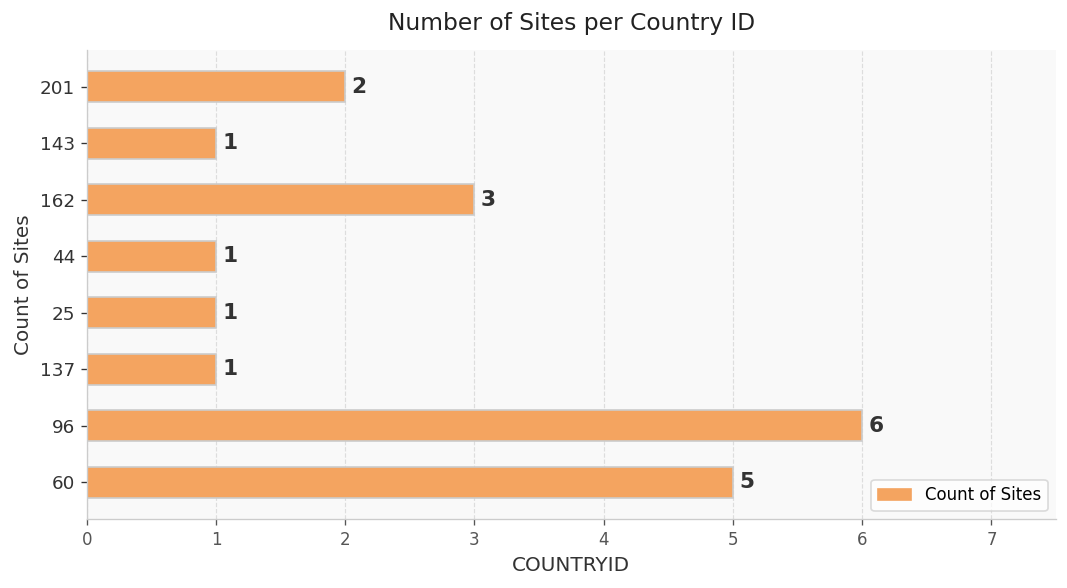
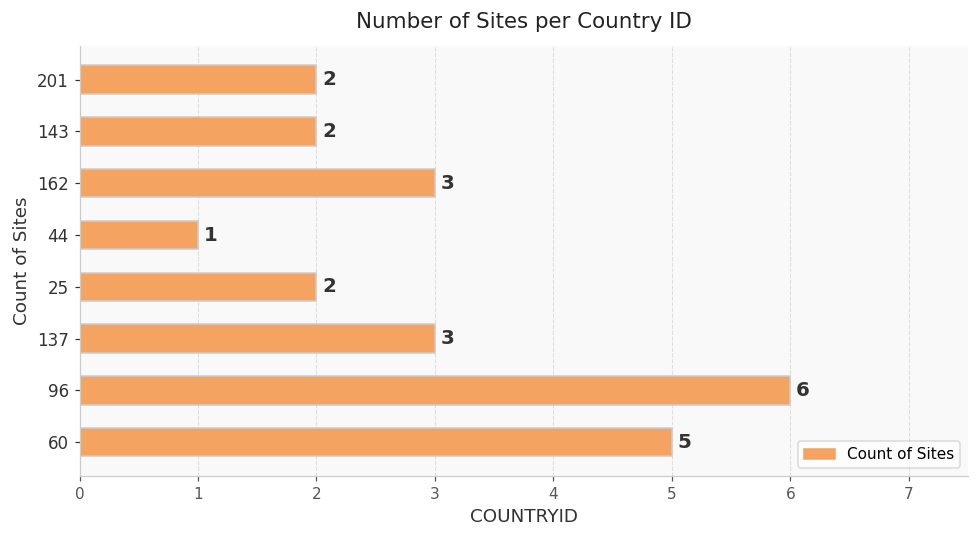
143: 1 -> 2
25: 1 -> 2
137: 1 -> 3
